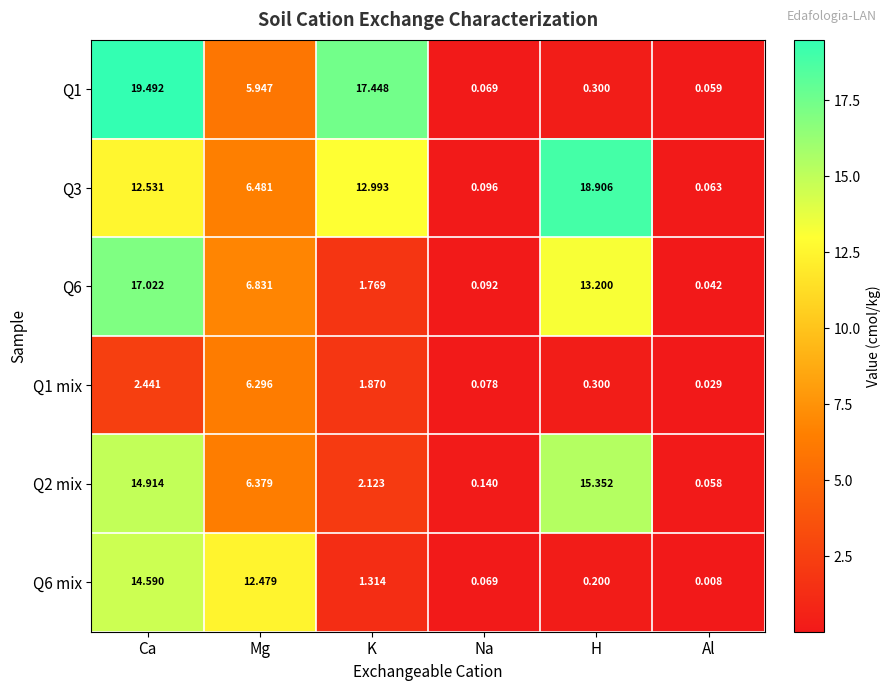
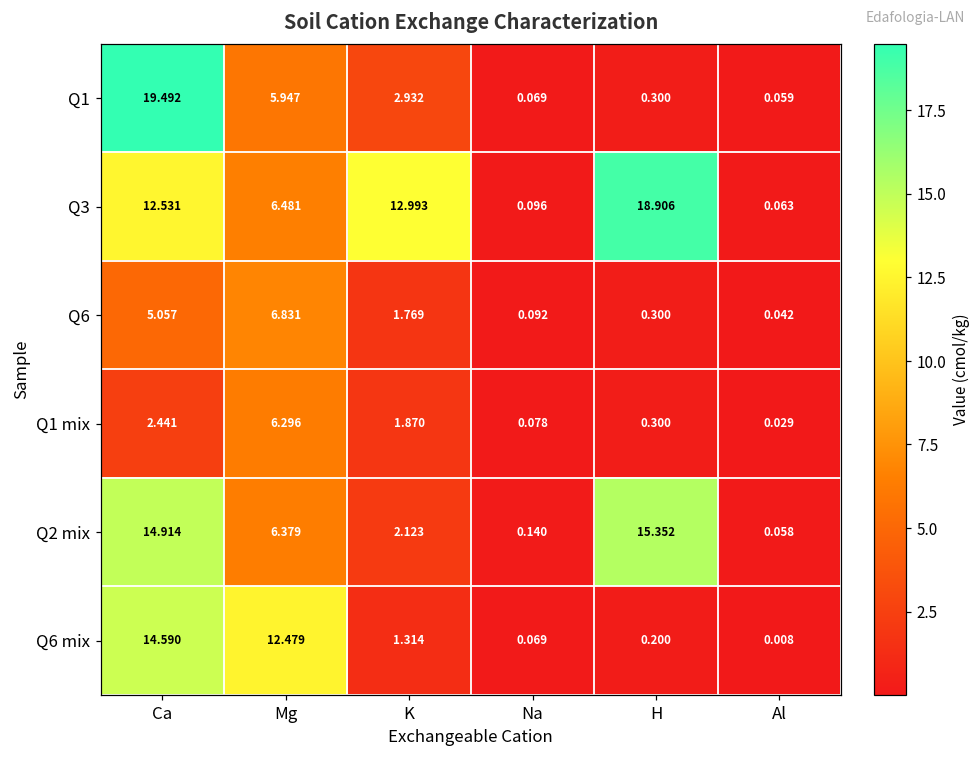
Q1, K: 17.448 -> 2.932
Q6, Ca: 17.022 -> 5.057
Q6, H: 13.200 -> 0.300
